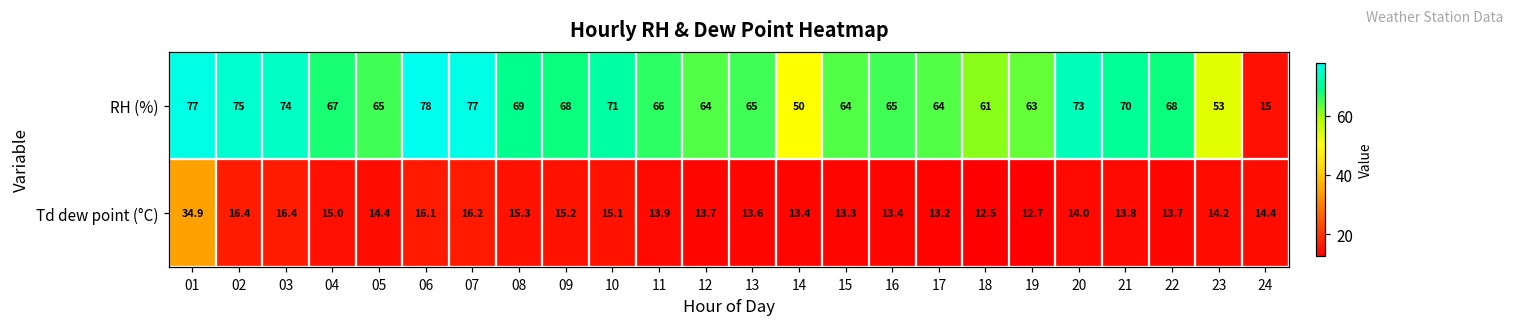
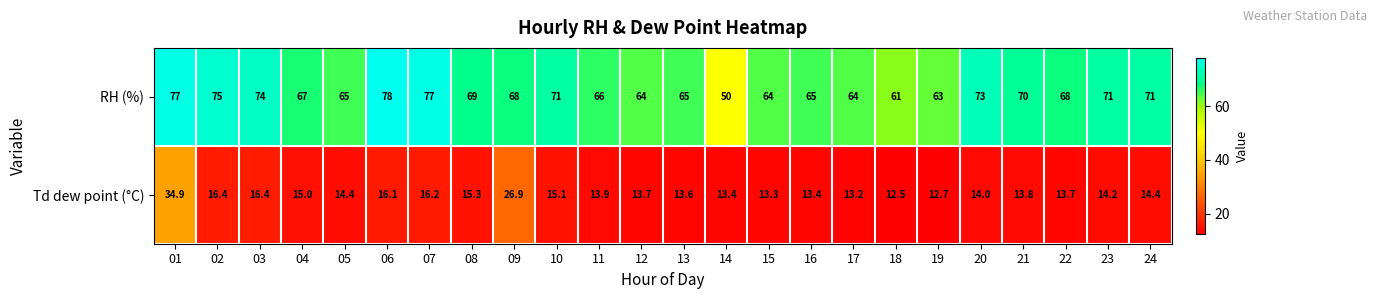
RH (%), 23: 53 -> 71
RH (%), 24: 15 -> 71
Td dew point (°C), 09: 15.2 -> 26.9
